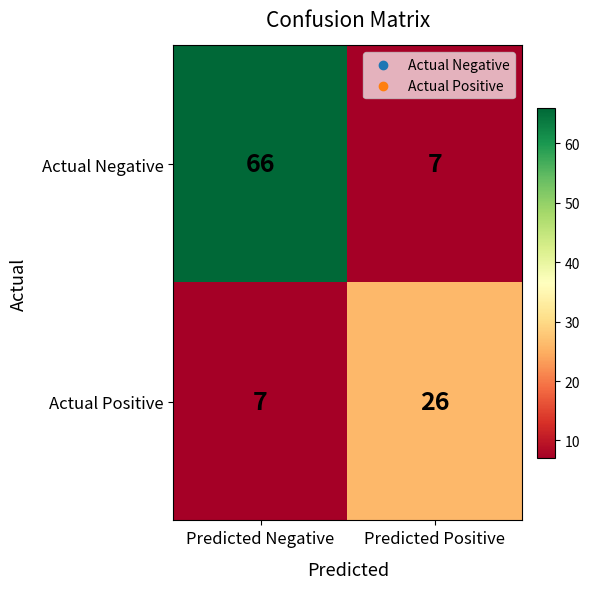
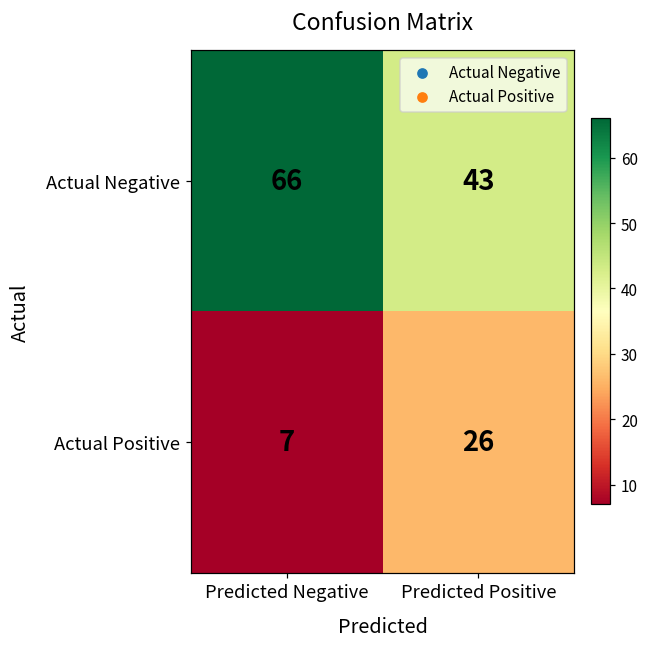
Actual Negative, Predicted Positive: 7 -> 43
